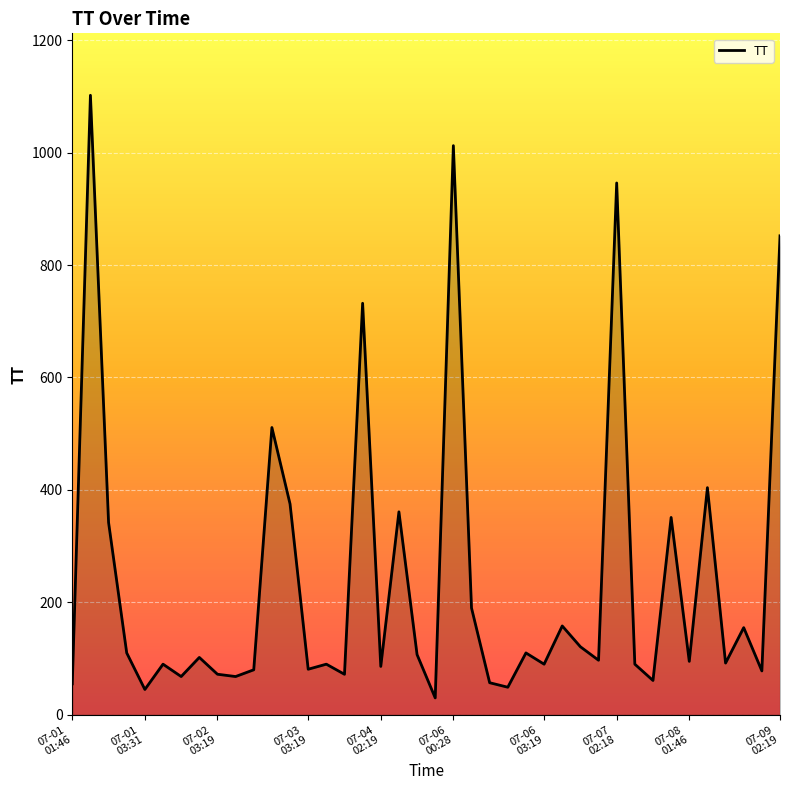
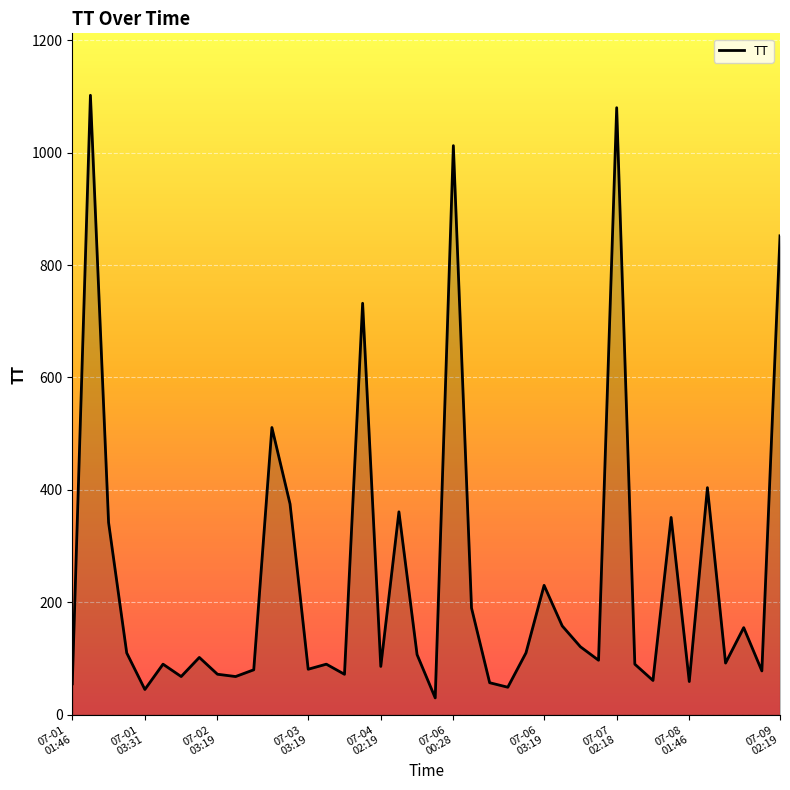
07-06 03:19: 90 -> 230
07-07 02:18: 950 -> 1080
07-08 01:46: 100 -> 60
